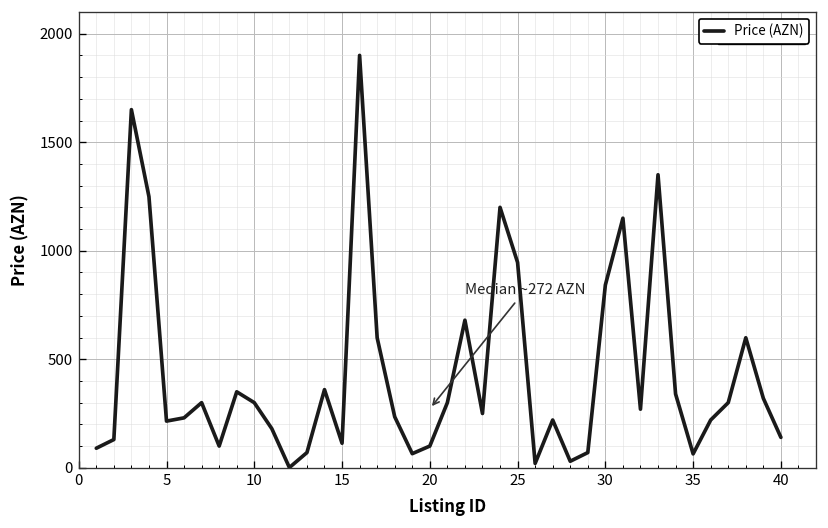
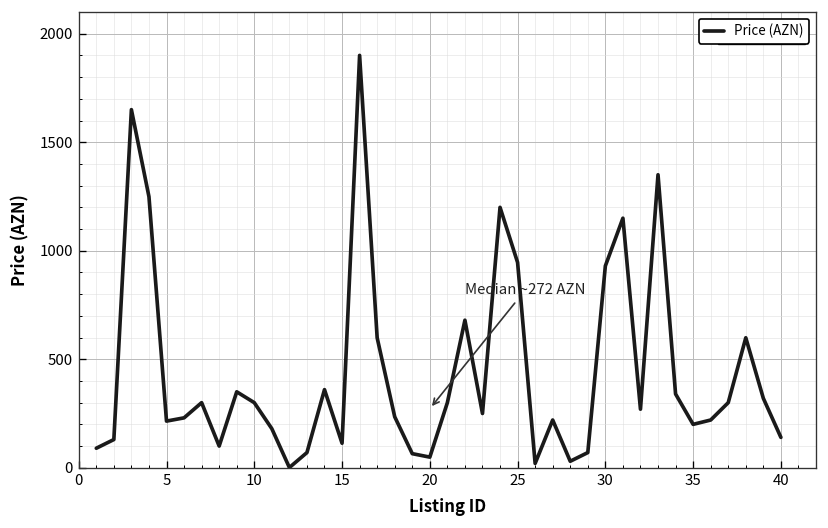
20: 100 -> 50
30: 840 -> 930
35: 60 -> 200
